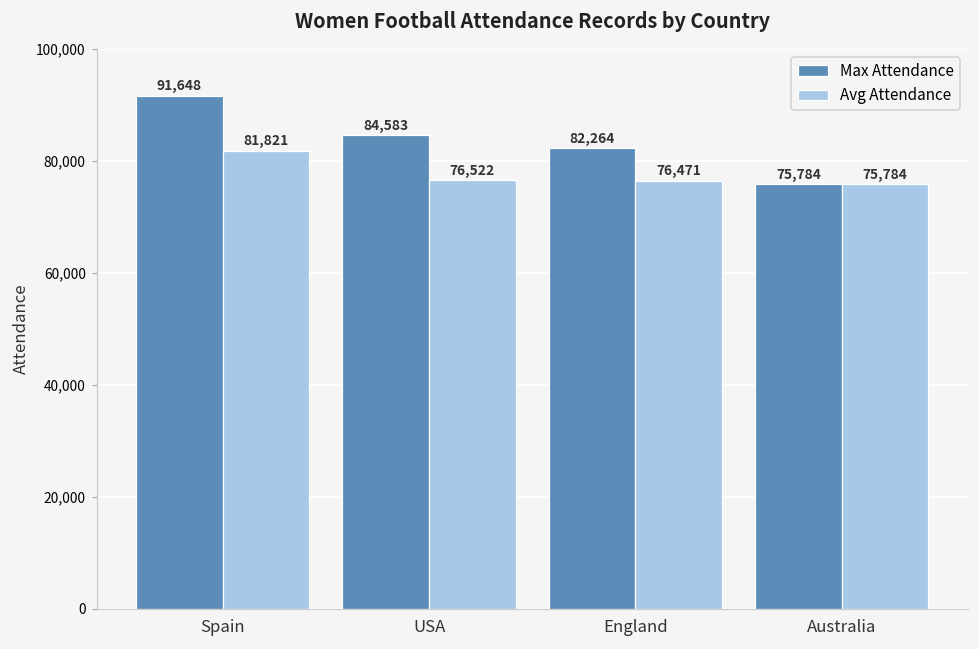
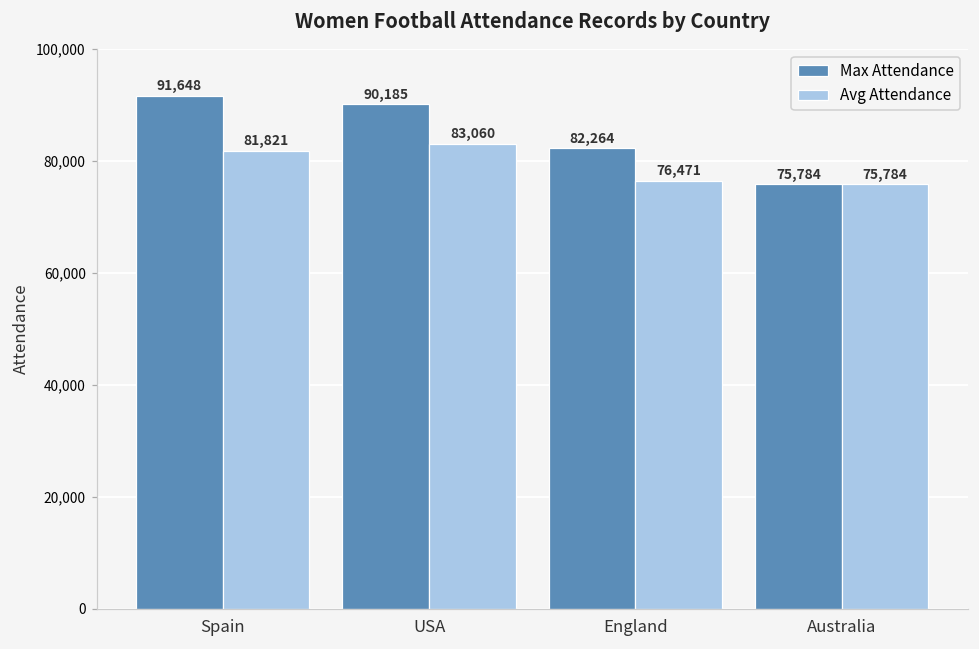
Max Attendance, USA: 84,583 -> 90,185
Avg Attendance, USA: 76,522 -> 83,060
